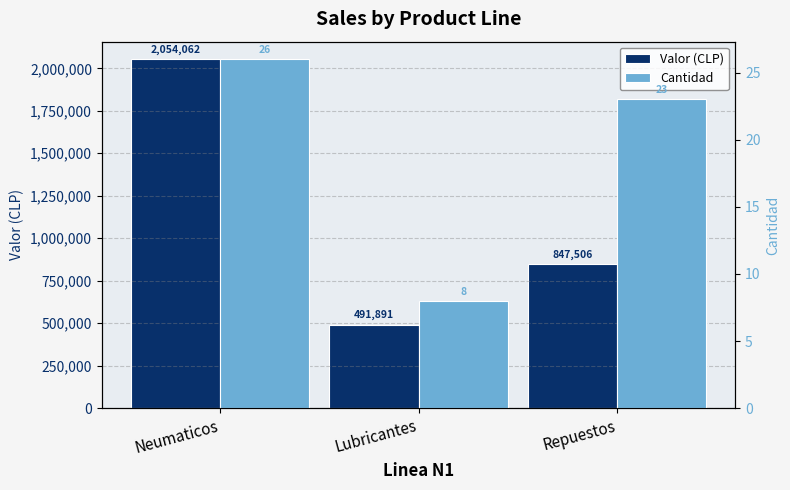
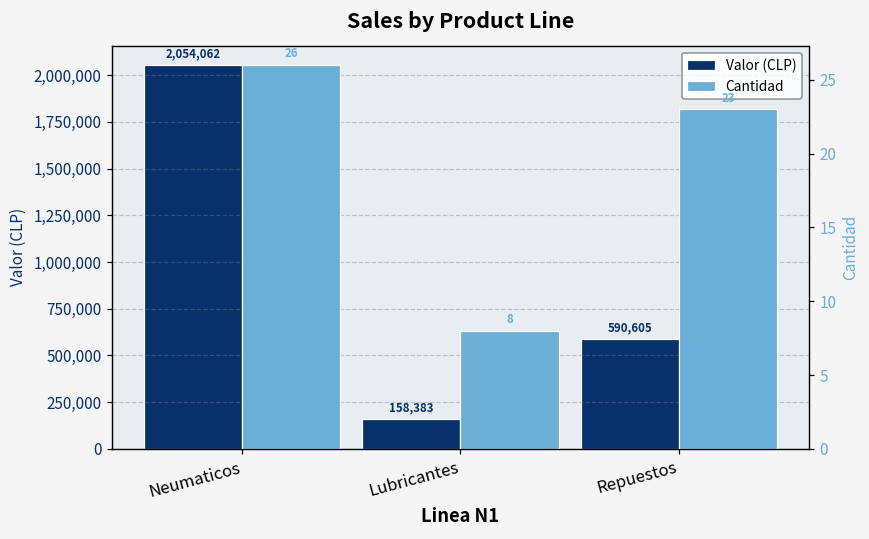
Valor (CLP), Lubricantes: 491,891 -> 158,383
Valor (CLP), Repuestos: 847,506 -> 590,605
